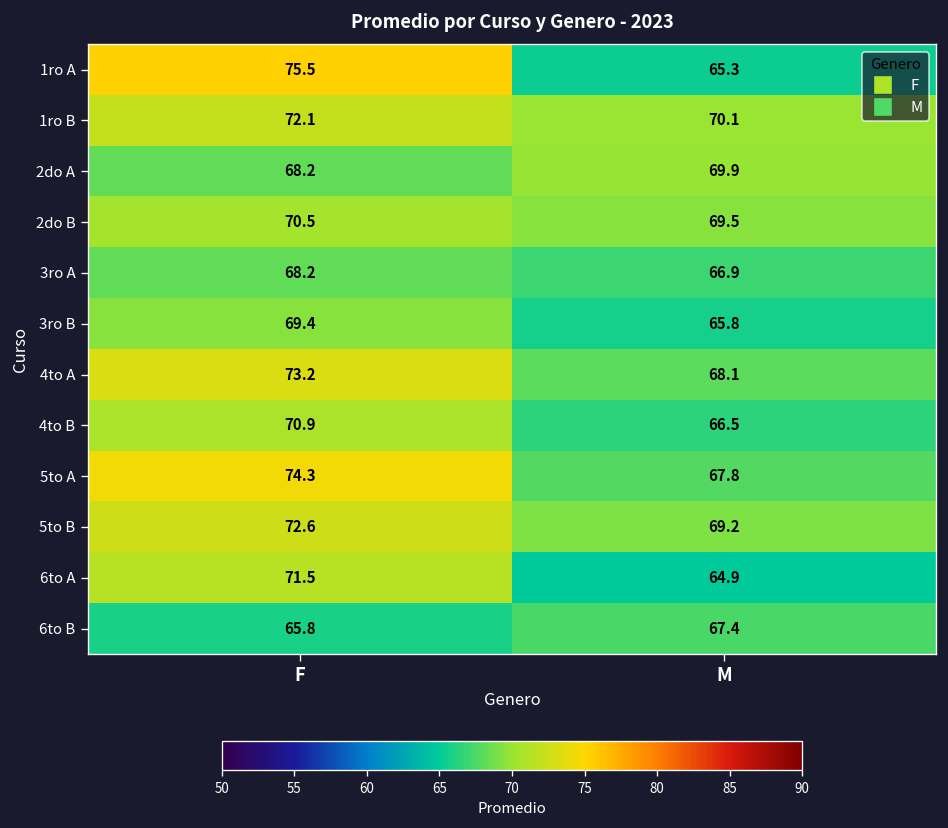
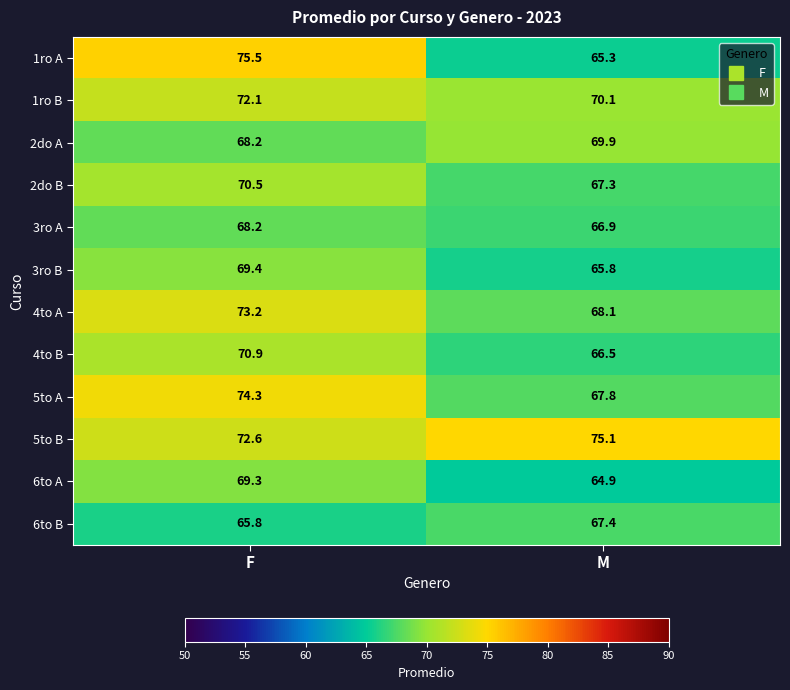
2do B, M: 69.5 -> 67.3
5to B, M: 69.2 -> 75.1
6to A, F: 71.5 -> 69.3
